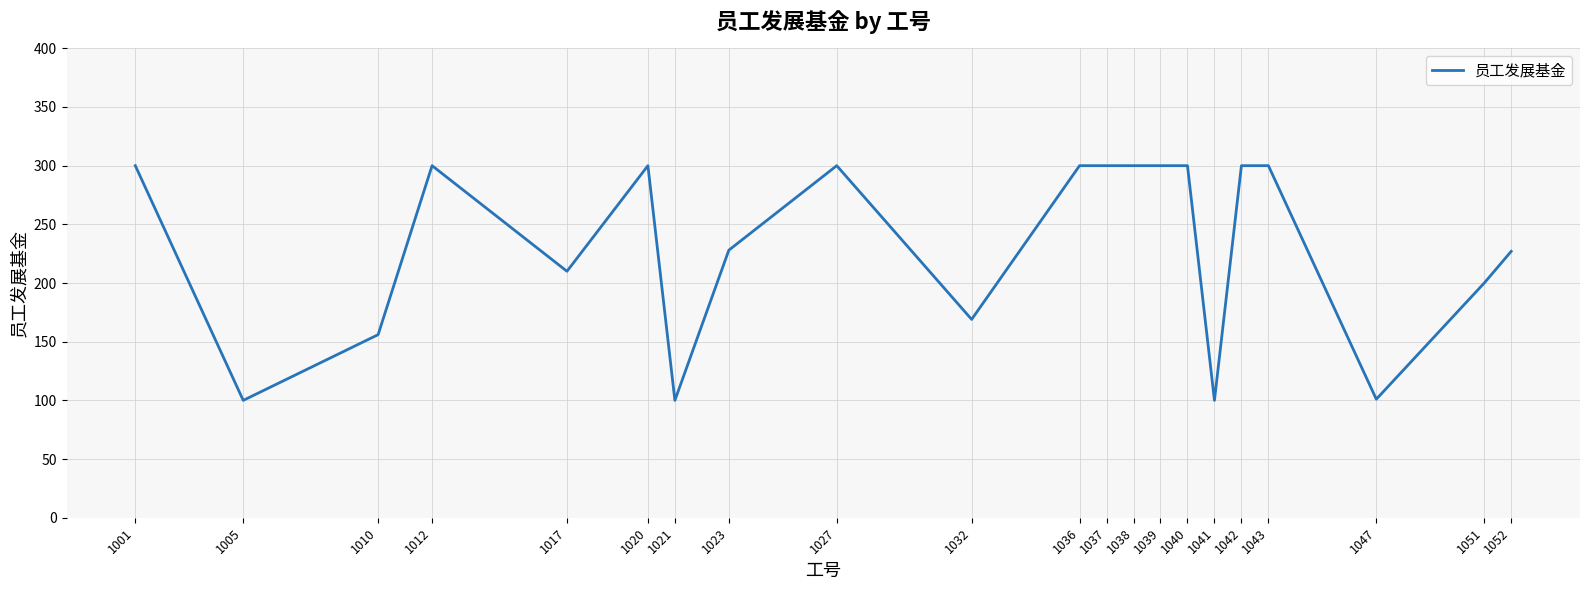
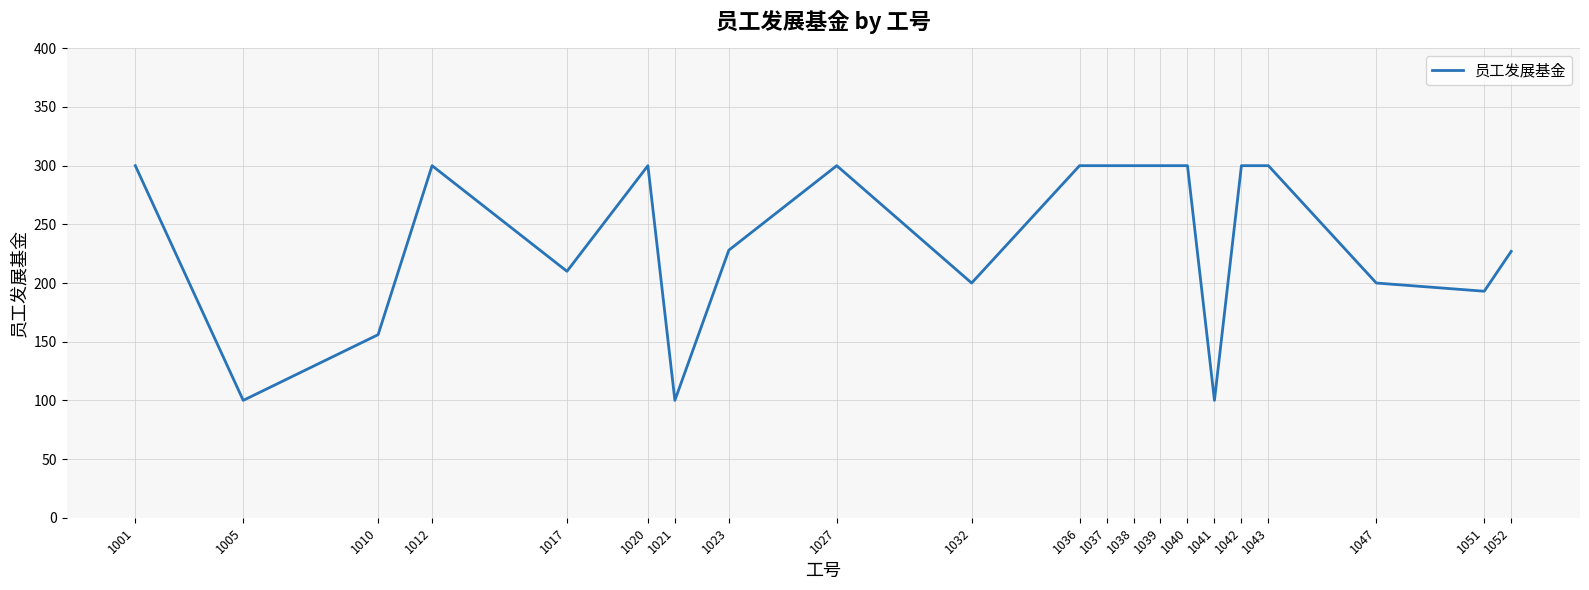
1032: 169 -> 200
1047: 101 -> 200
1051: 200 -> 193
